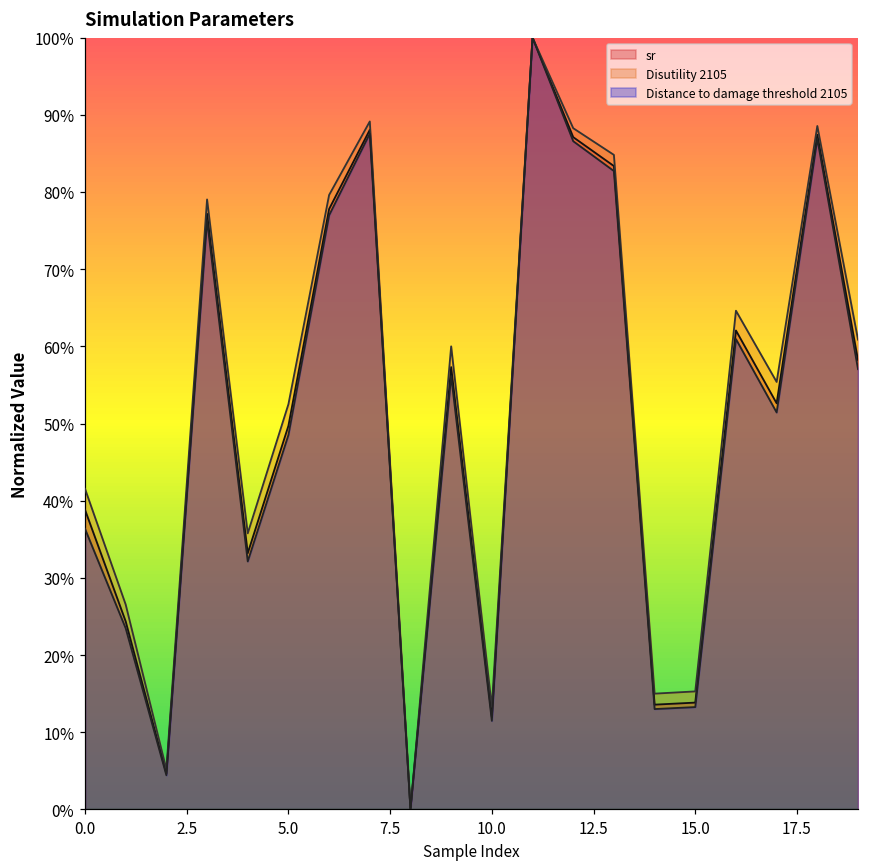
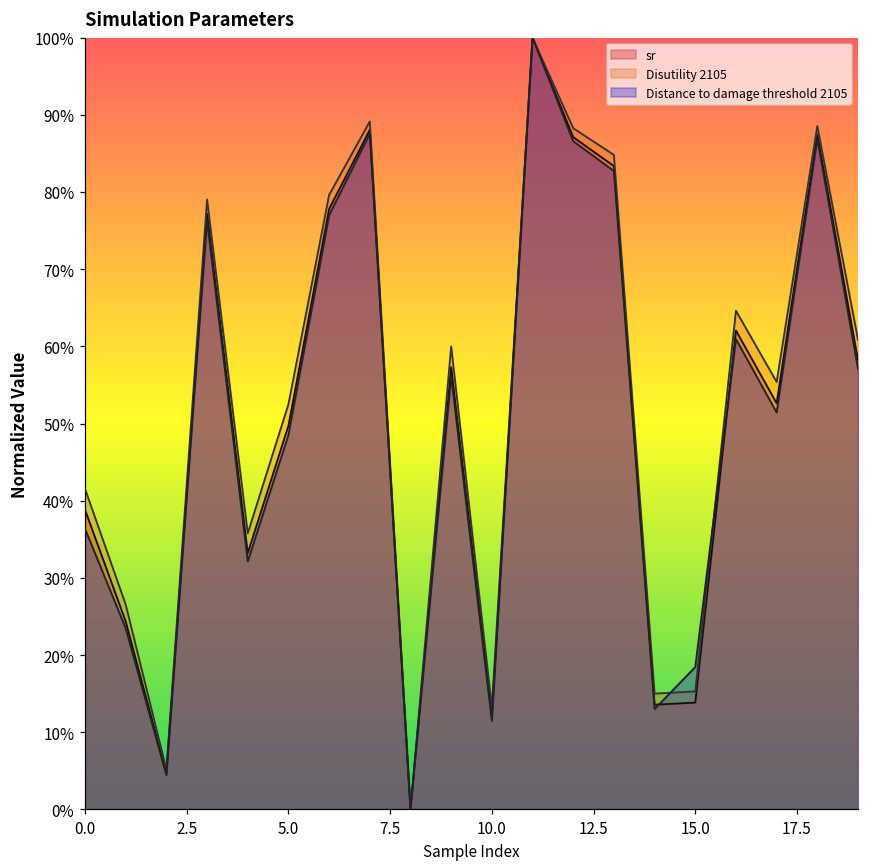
Distance to damage threshold 2105, 15.0: 13% -> 18%
